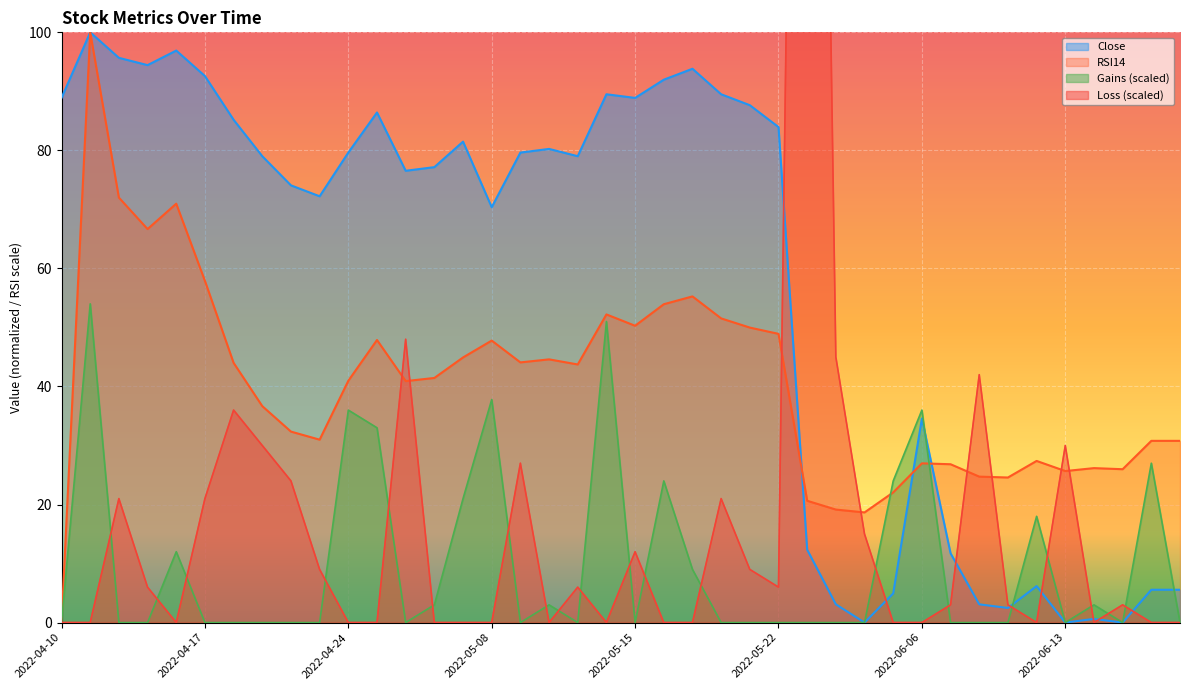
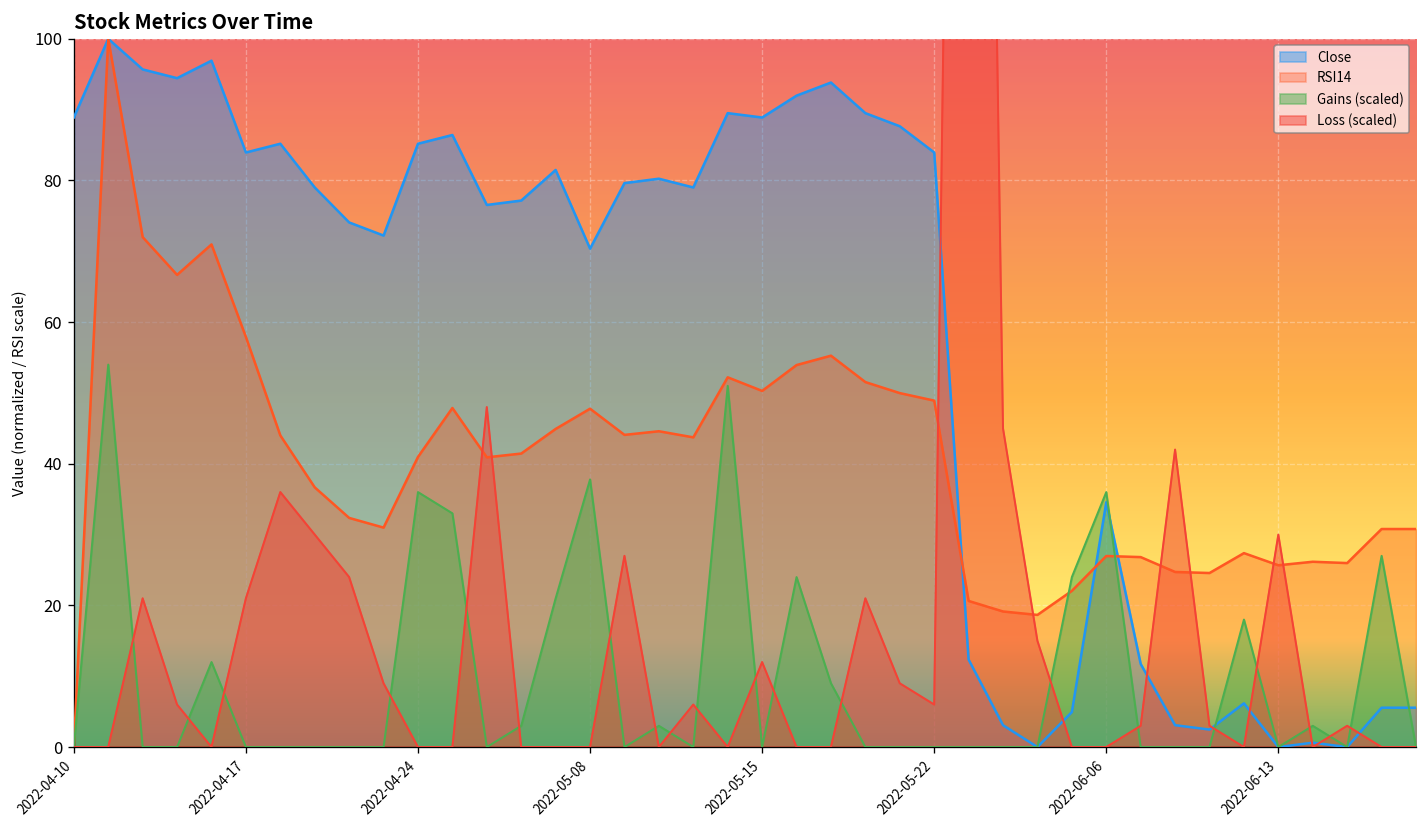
Close, 2022-04-17: 93 -> 84
Close, 2022-04-24: 80 -> 85
